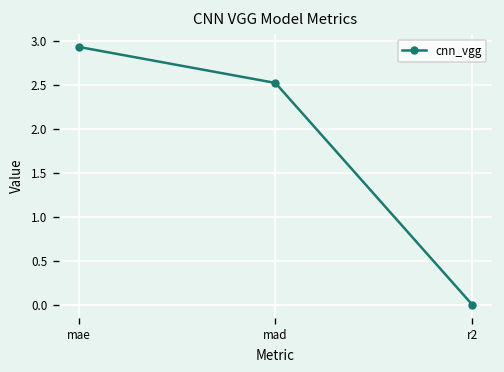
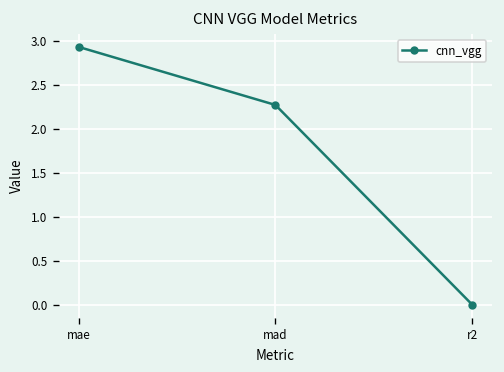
mad: 2.5 -> 2.3
